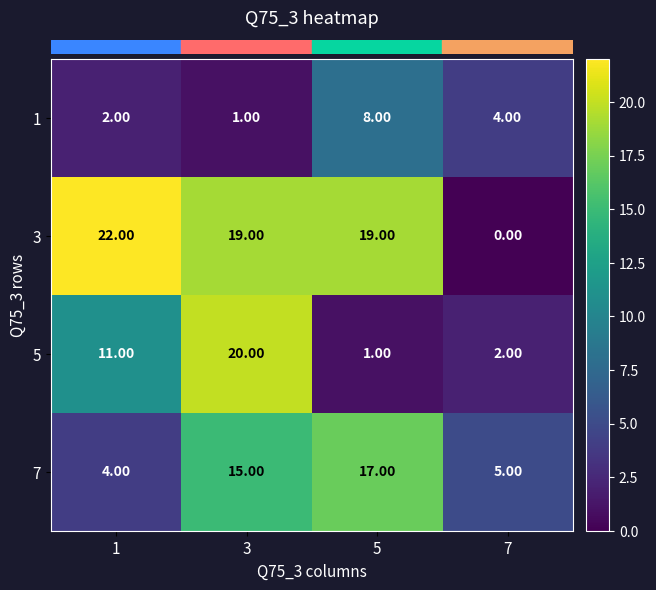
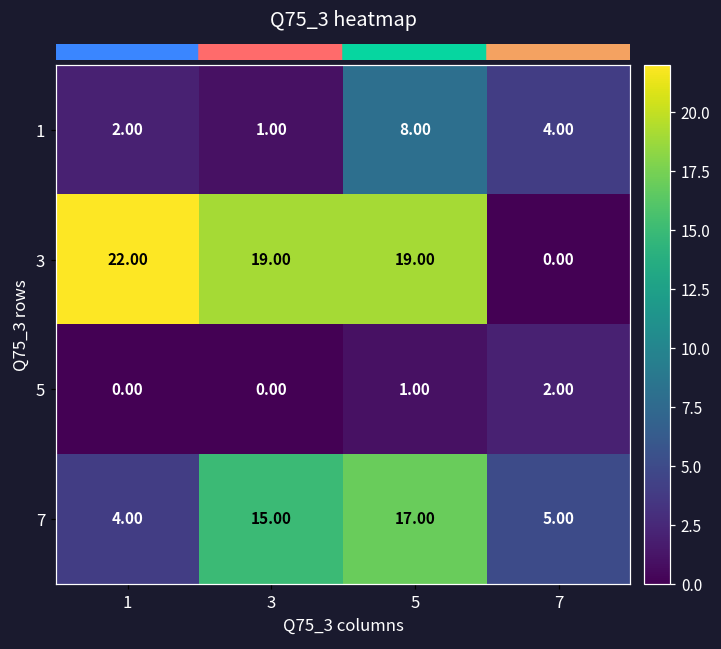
5, 1: 11.00 -> 0.00
5, 3: 20.00 -> 0.00
